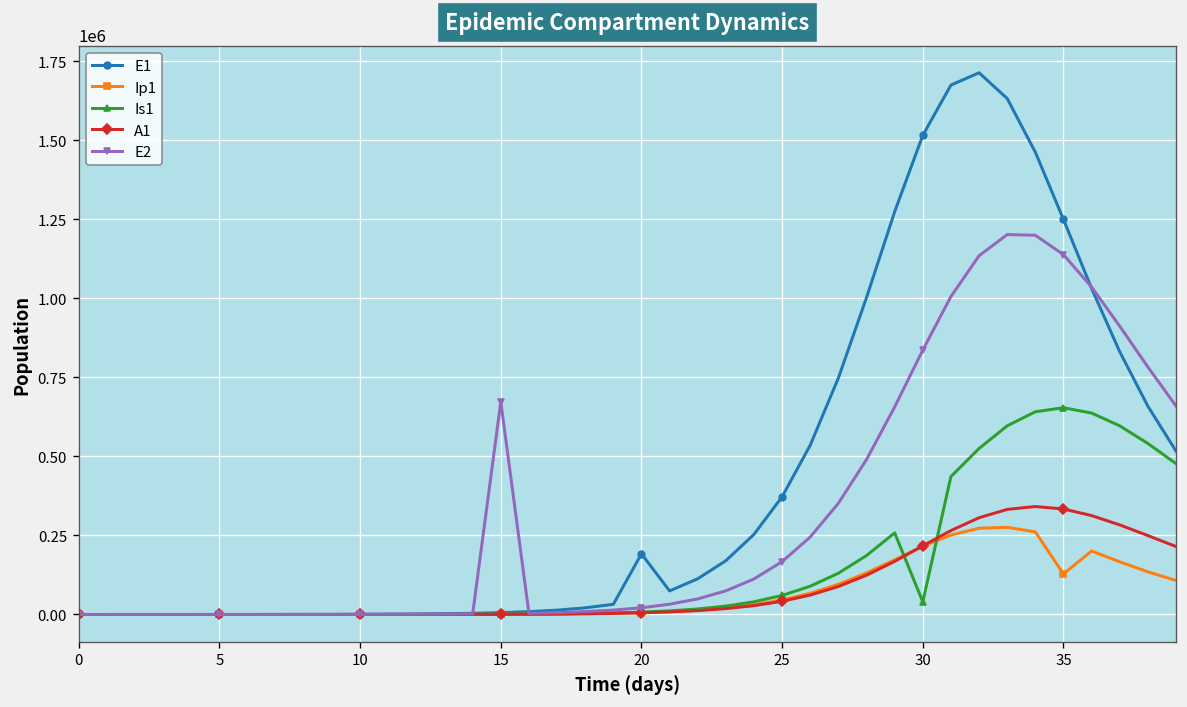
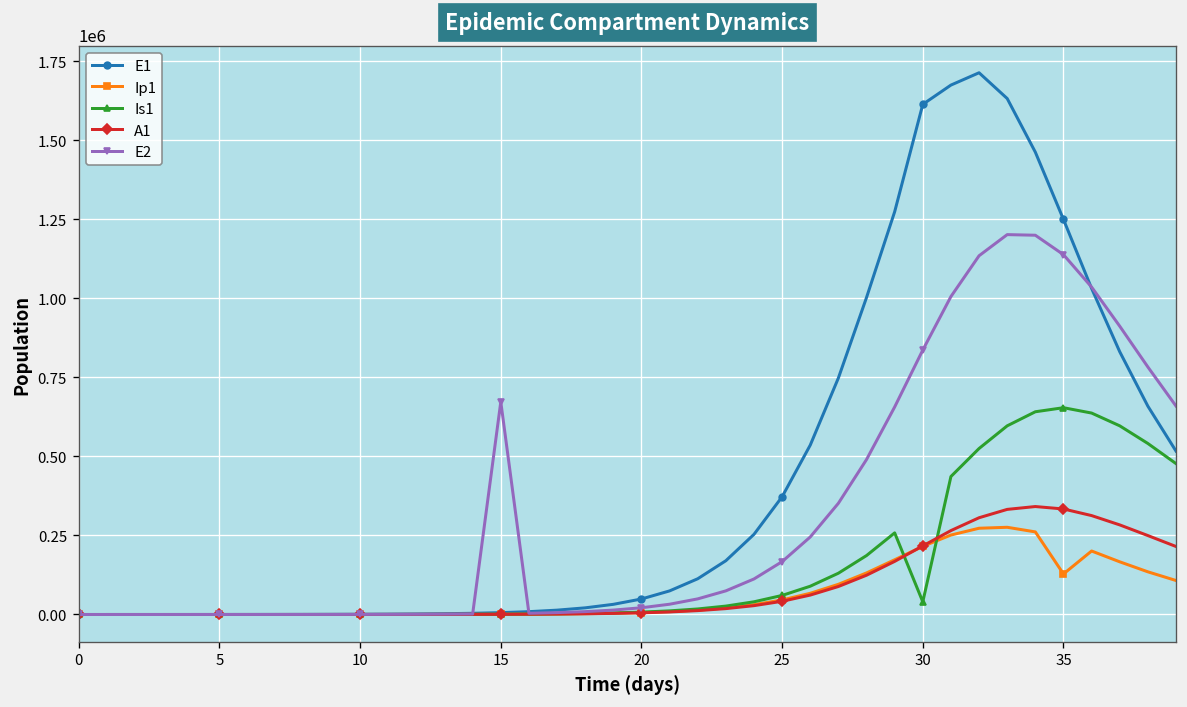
E1, 20: 190000 -> 50000
E1, 30: 1520000 -> 1610000
